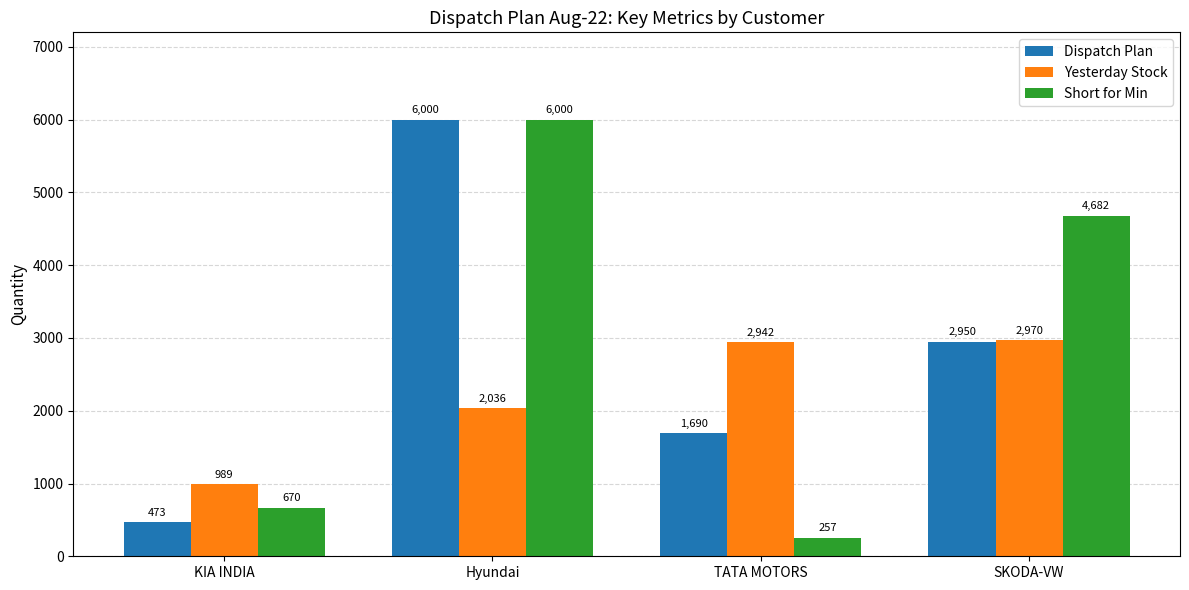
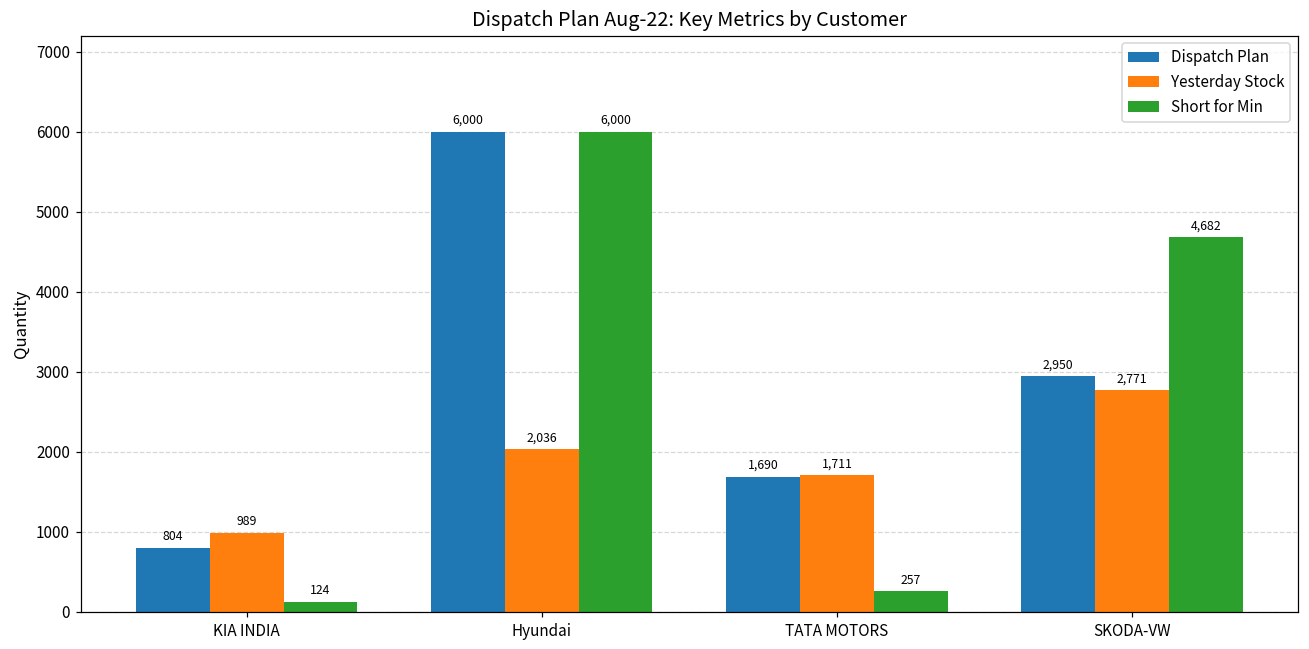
Dispatch Plan, KIA INDIA: 473 -> 804
Short for Min, KIA INDIA: 670 -> 124
Yesterday Stock, TATA MOTORS: 2,942 -> 1,711
Yesterday Stock, SKODA-VW: 2,970 -> 2,771
